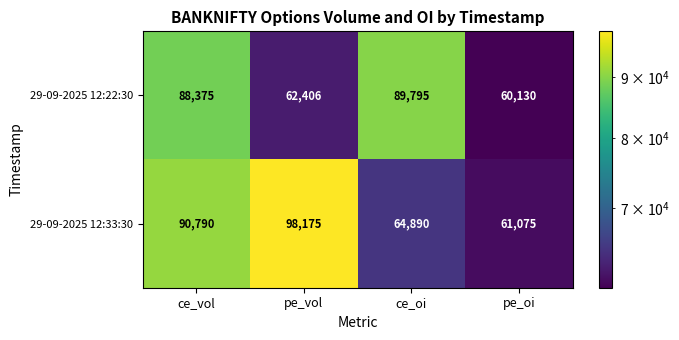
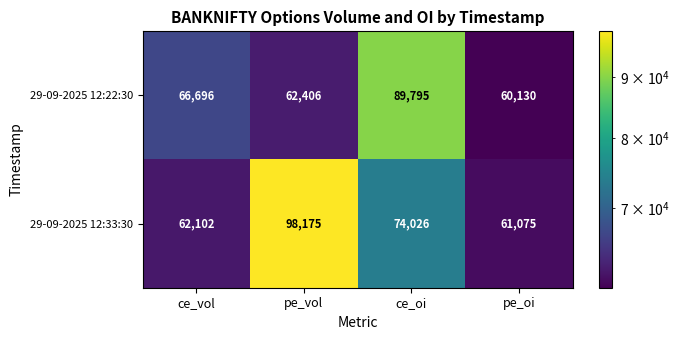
29-09-2025 12:22:30, ce_vol: 88,375 -> 66,696
29-09-2025 12:33:30, ce_vol: 90,790 -> 62,102
29-09-2025 12:33:30, ce_oi: 64,890 -> 74,026
